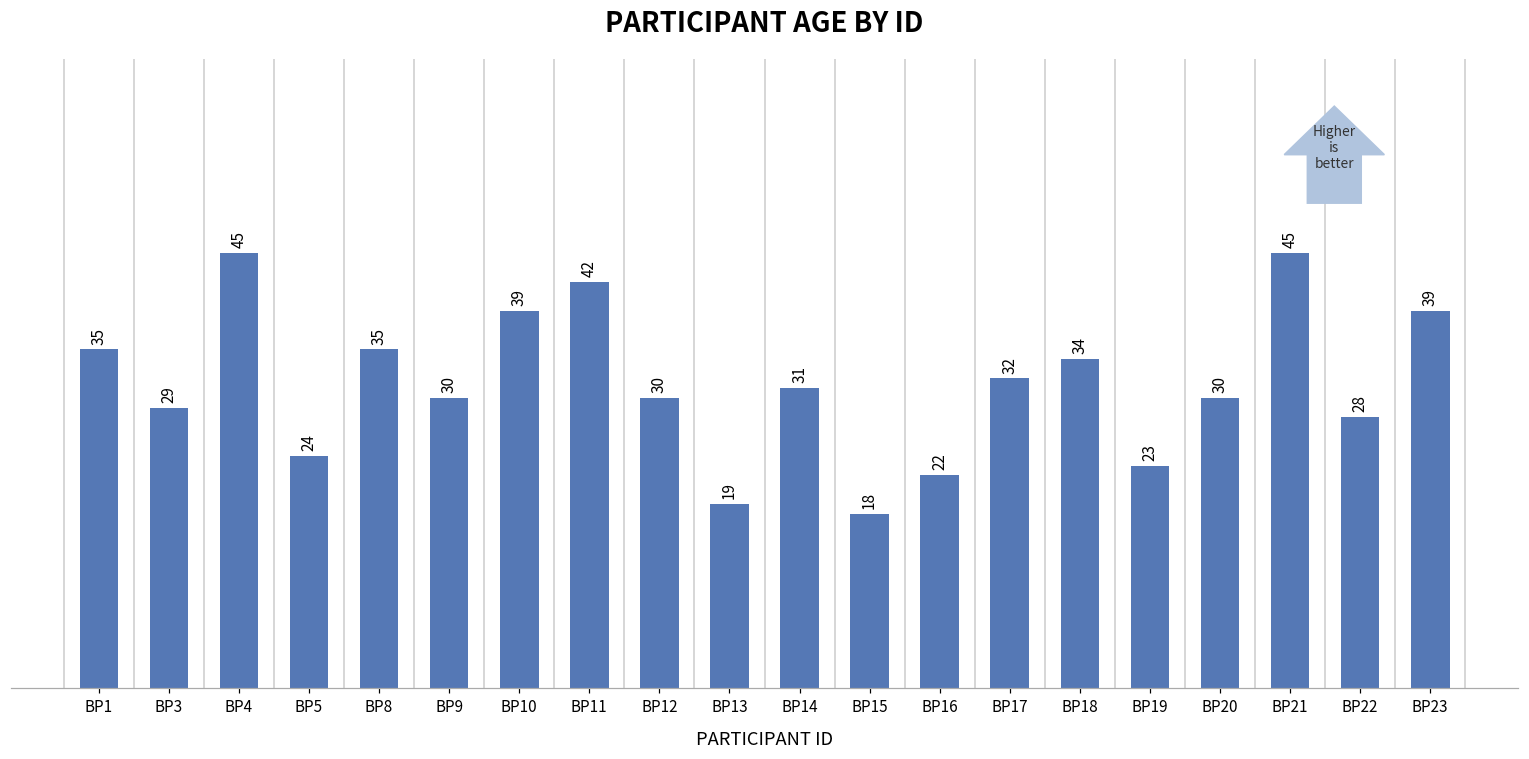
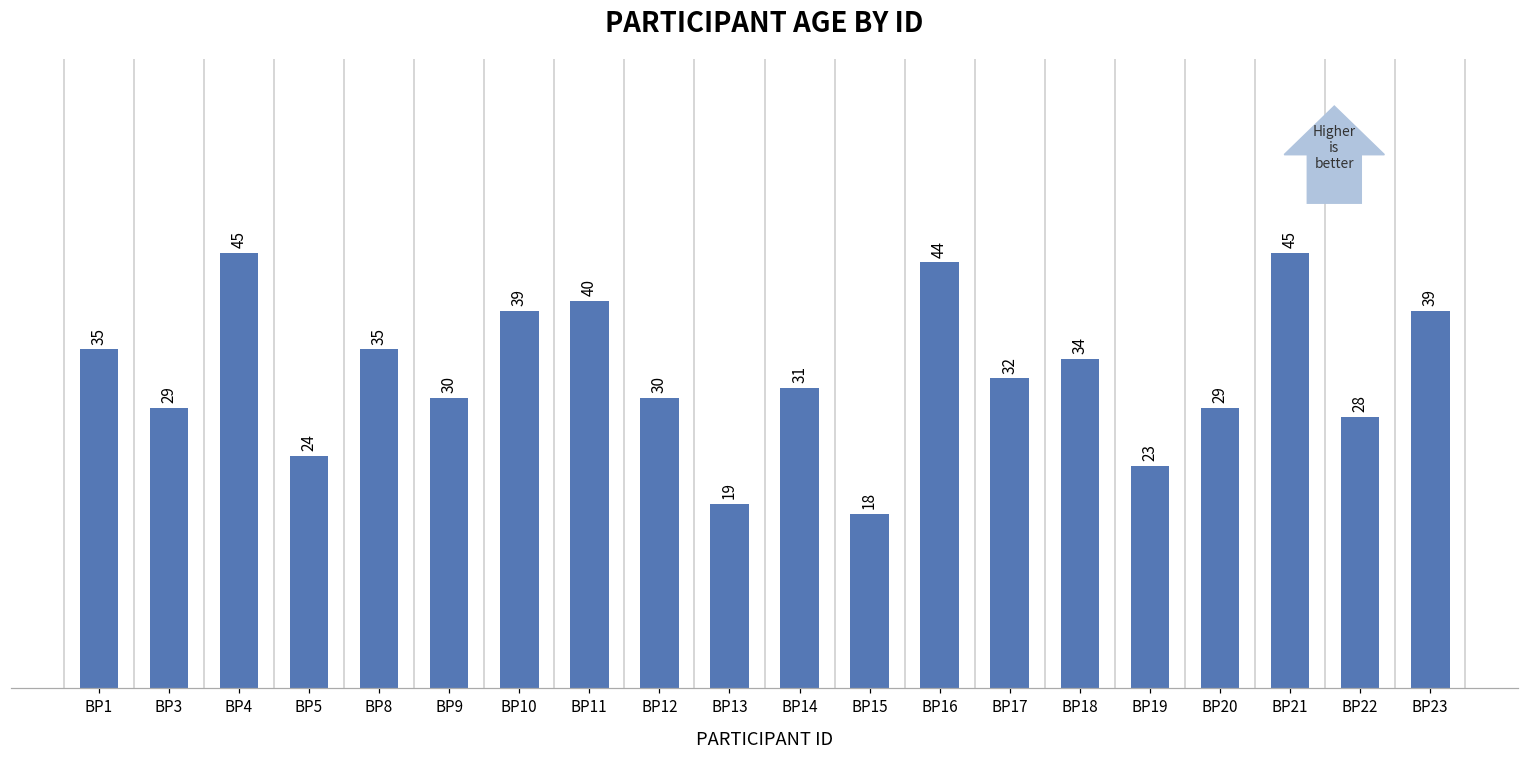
BP11: 42 -> 40
BP16: 22 -> 44
BP20: 30 -> 29
